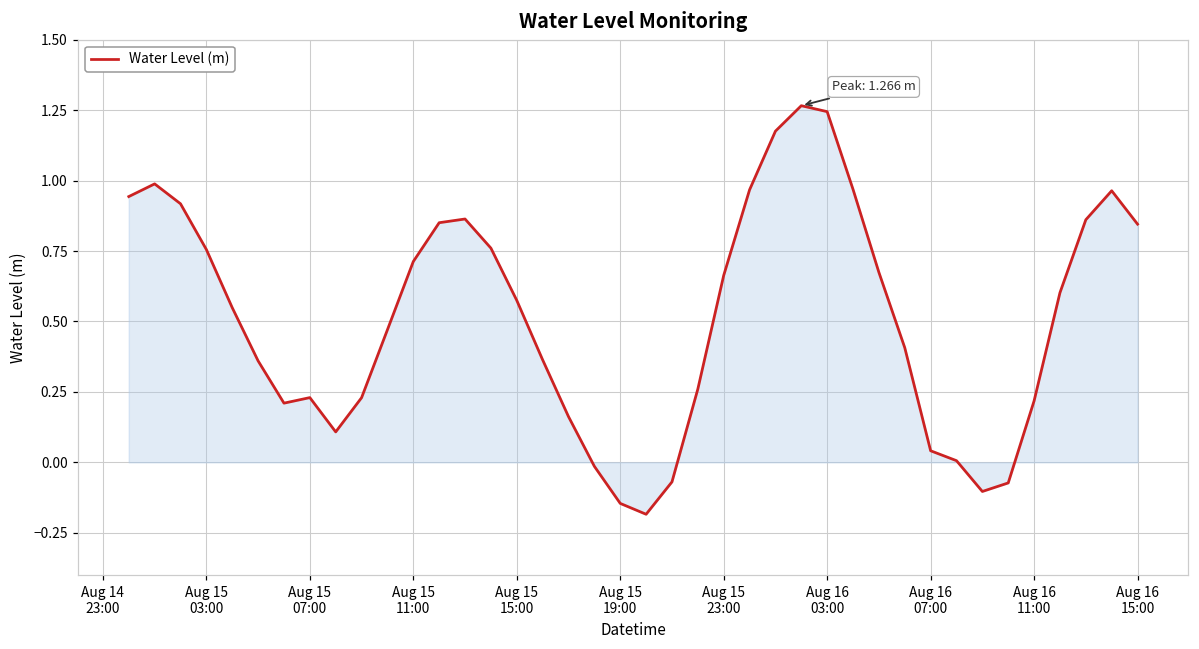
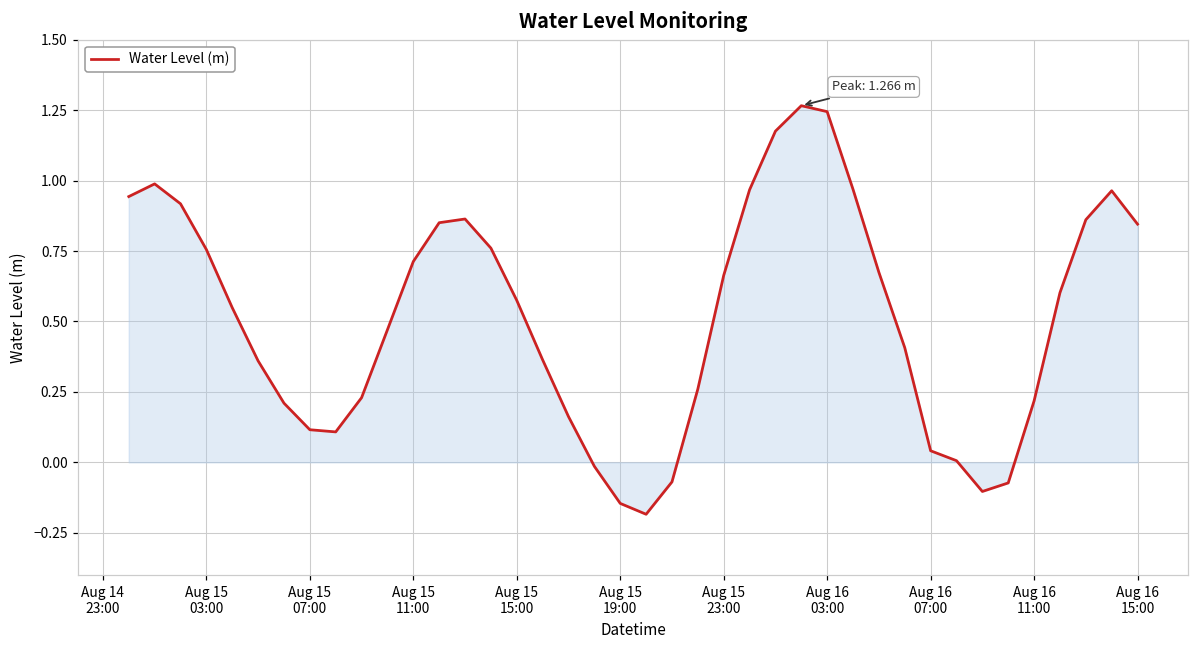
Water Level (m), Aug 15 07:00: 0.23 -> 0.12
